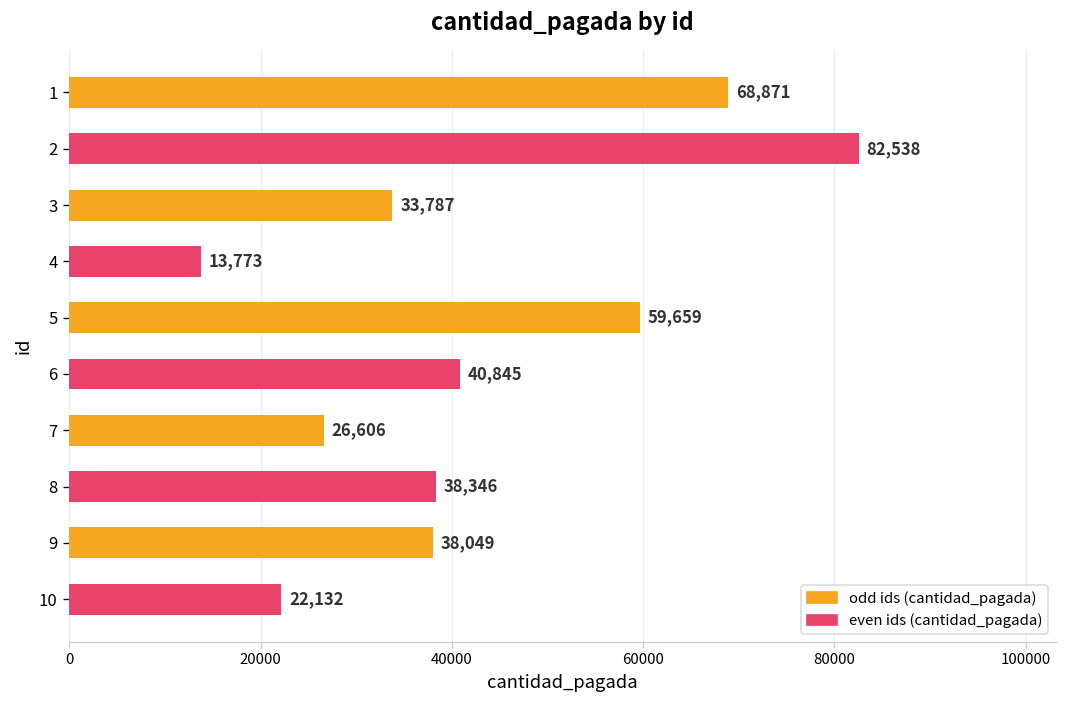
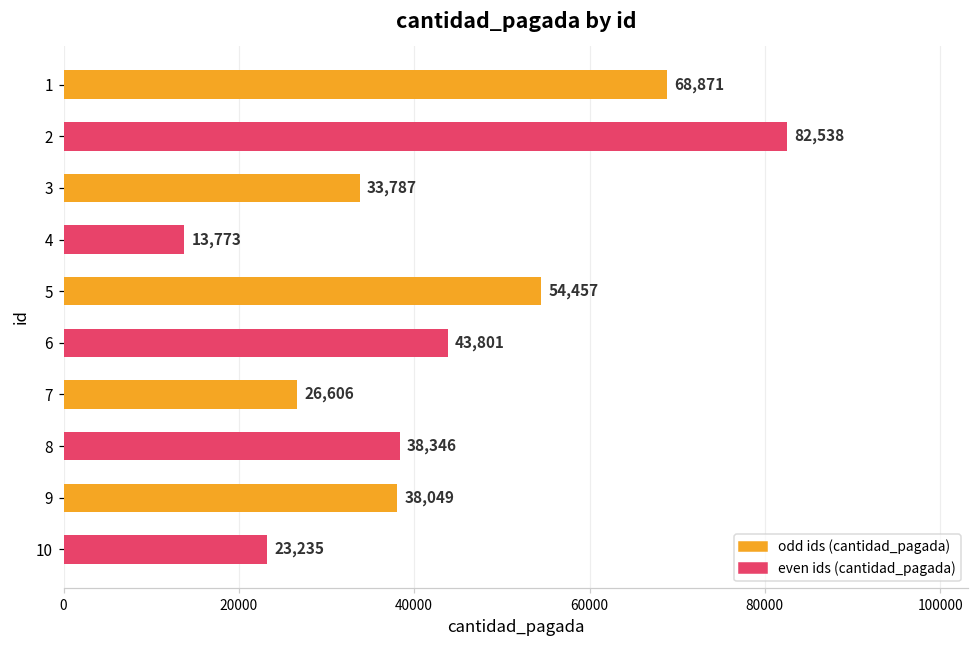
5: 59,659 -> 54,457
6: 40,845 -> 43,801
10: 22,132 -> 23,235
